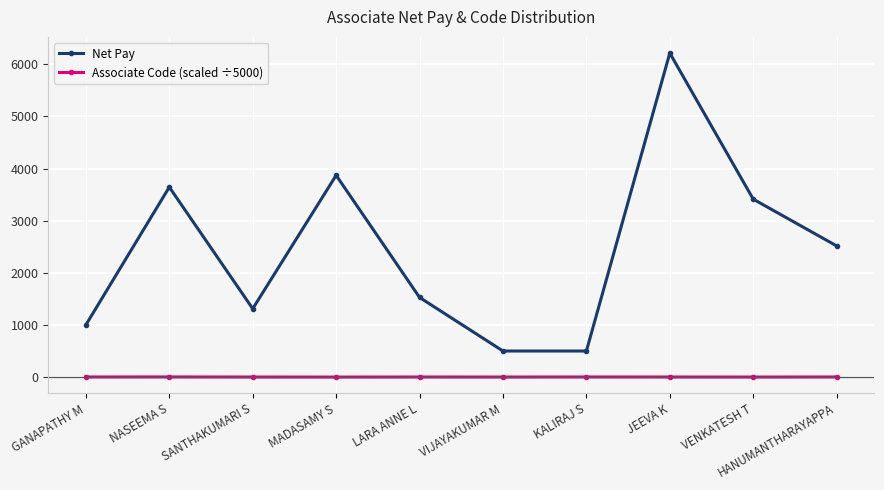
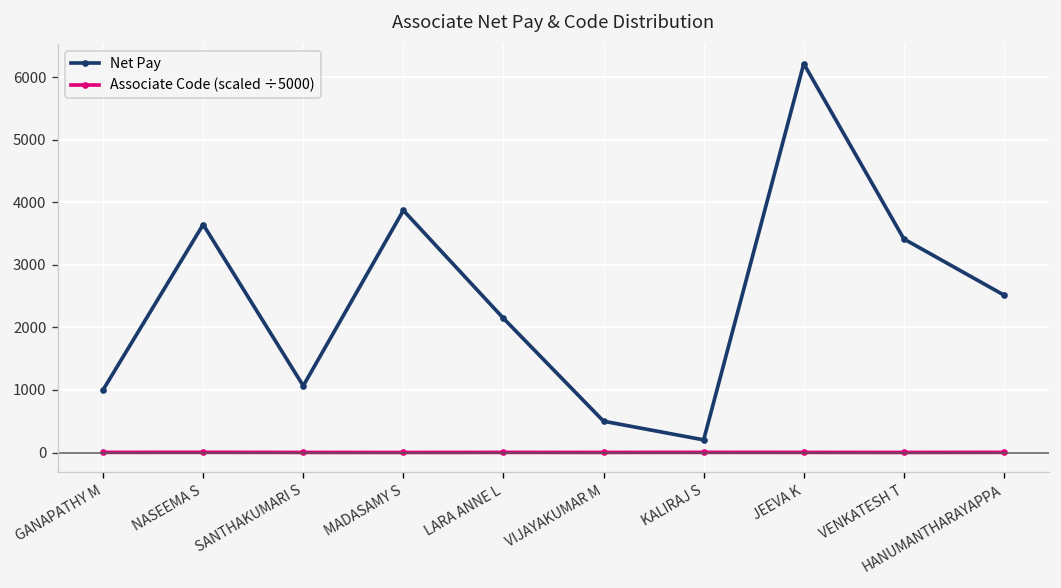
Net Pay, SANTHAKUMARI S: 1300 -> 1100
Net Pay, LARA ANNE L: 1500 -> 2100
Net Pay, KALIRAJ S: 500 -> 200
